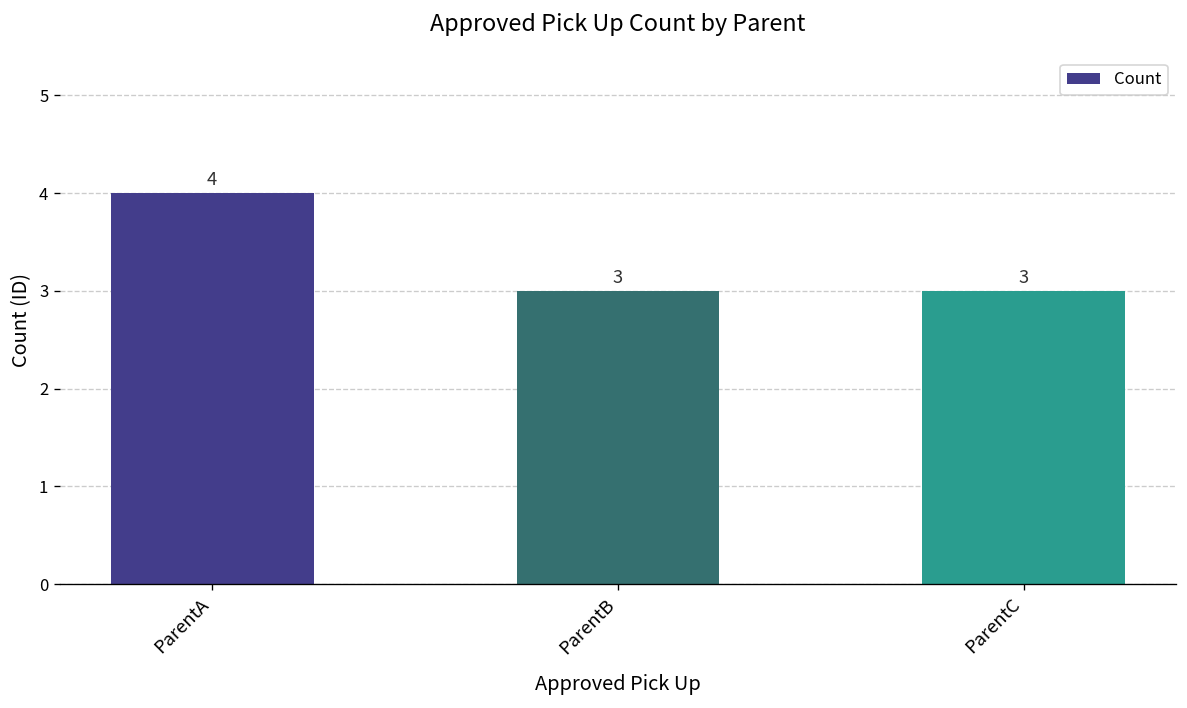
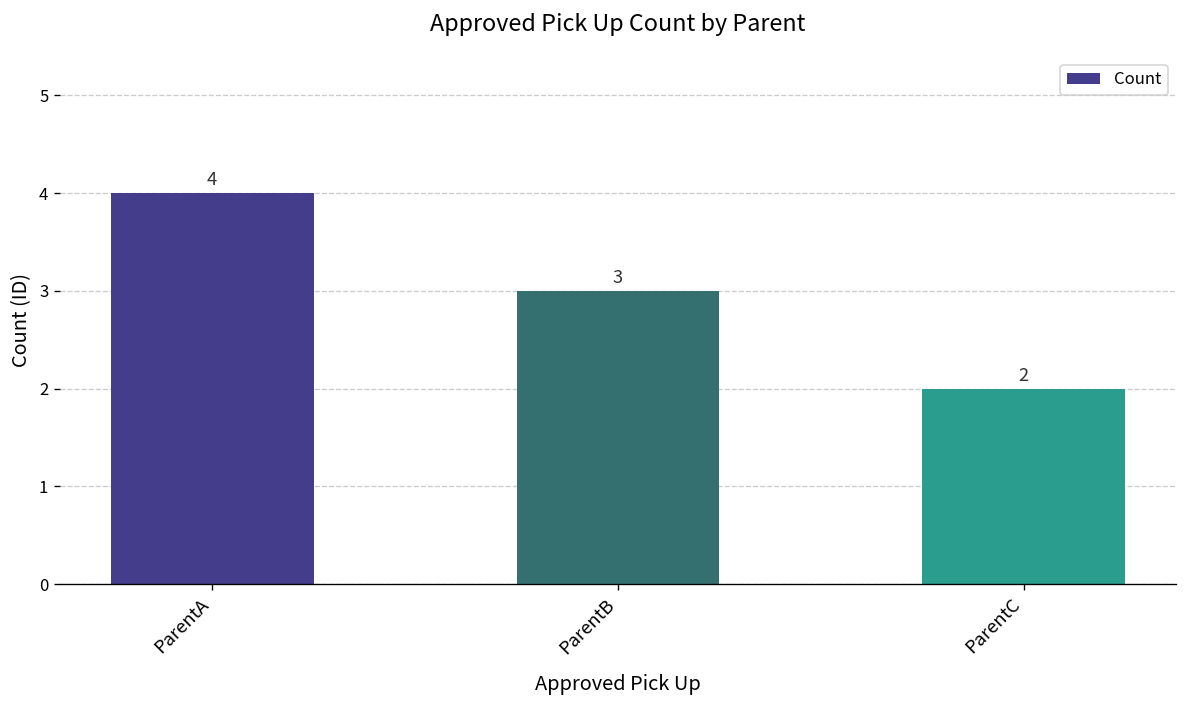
ParentC: 3 -> 2
